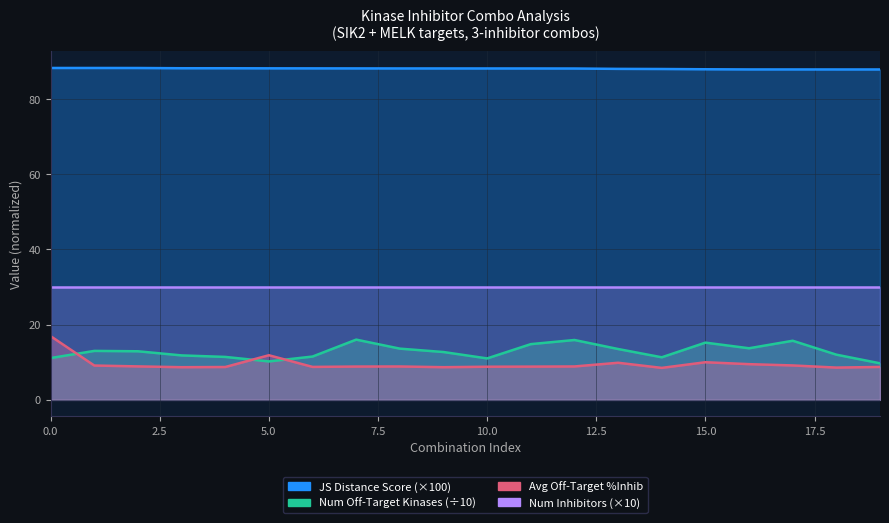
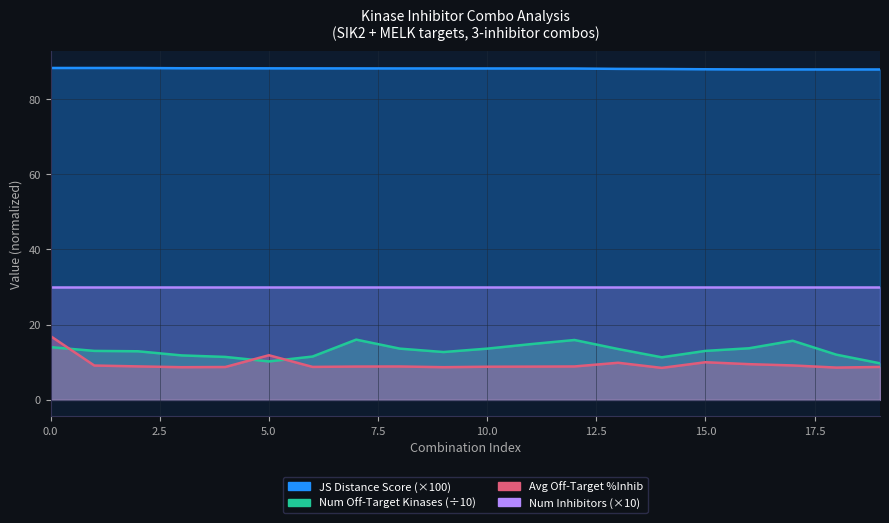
Num Off-Target Kinases (÷10), 0.0: 11 -> 14
Num Off-Target Kinases (÷10), 10.0: 11 -> 14
Num Off-Target Kinases (÷10), 15.0: 15 -> 13
